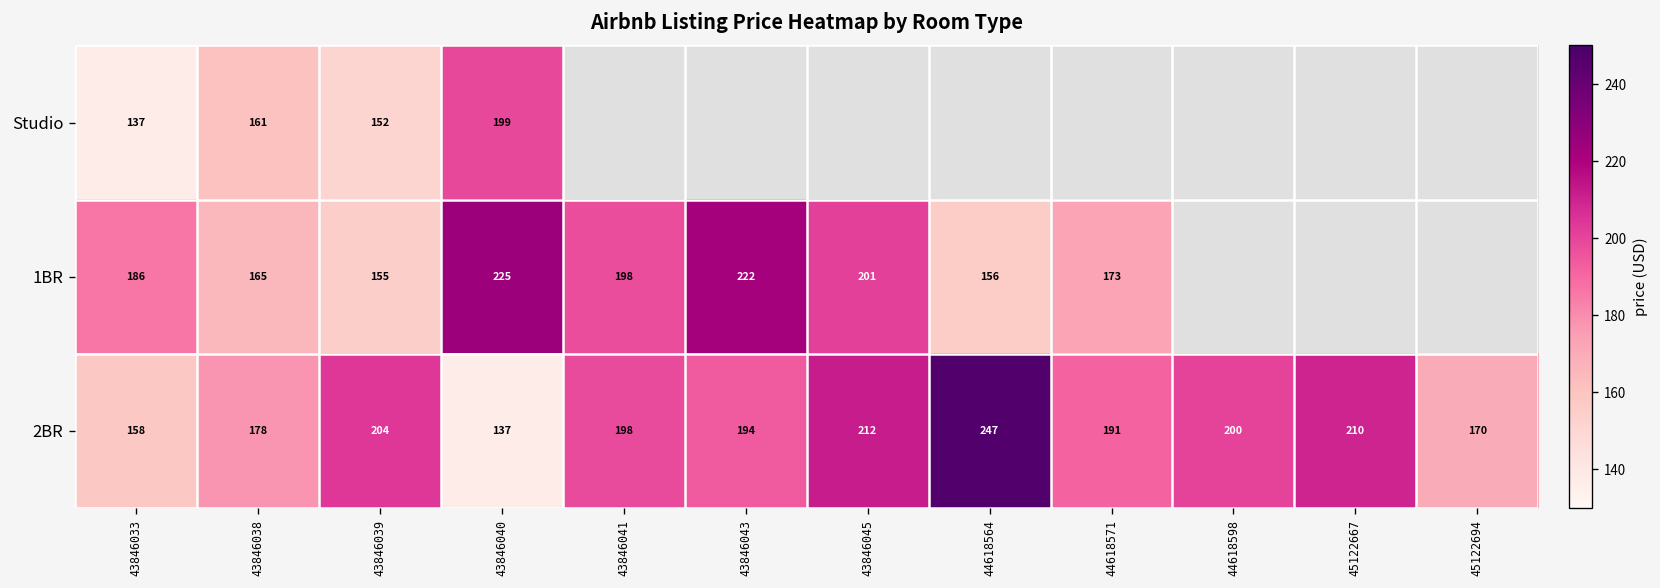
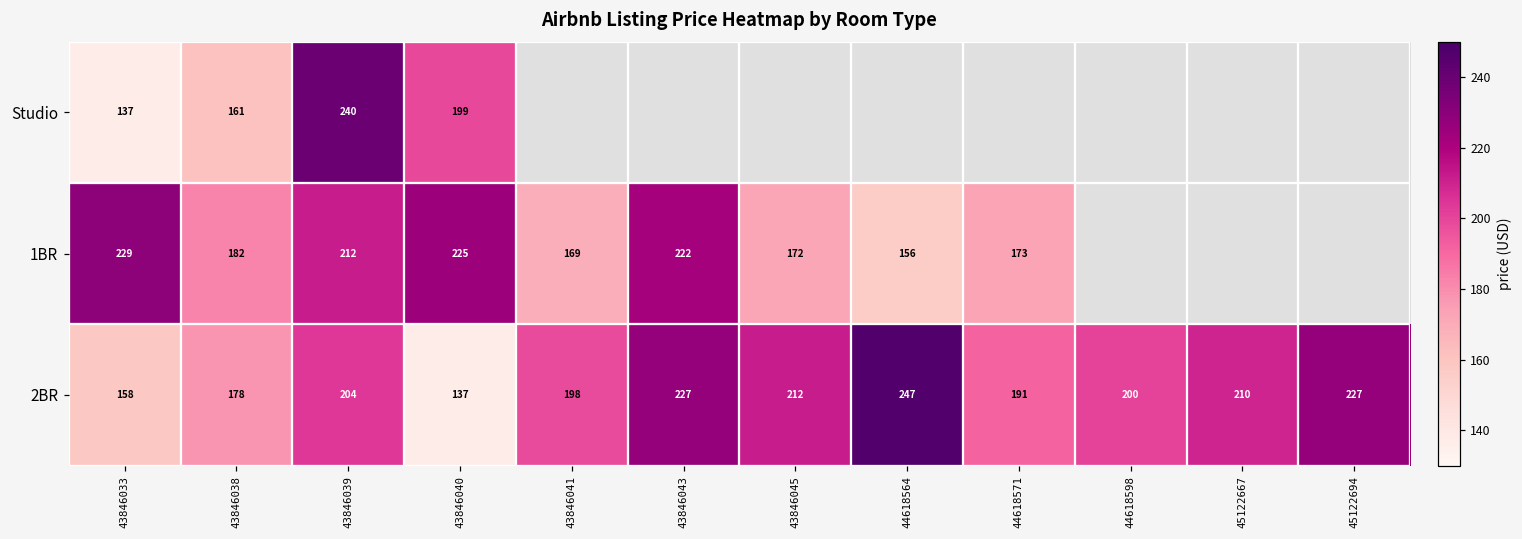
Studio, 43846039: 152 -> 240
1BR, 43846033: 186 -> 229
1BR, 43846038: 165 -> 182
1BR, 43846039: 155 -> 212
1BR, 43846041: 198 -> 169
1BR, 43846045: 201 -> 172
2BR, 43846043: 194 -> 227
2BR, 45122694: 170 -> 227
